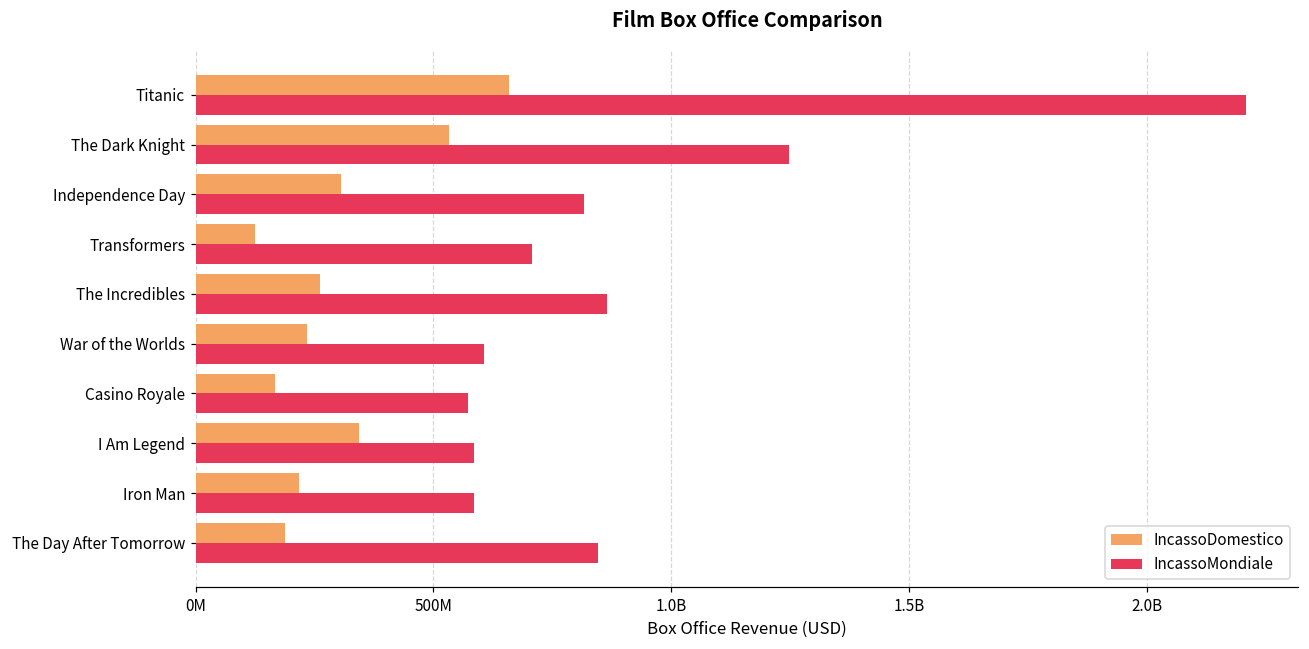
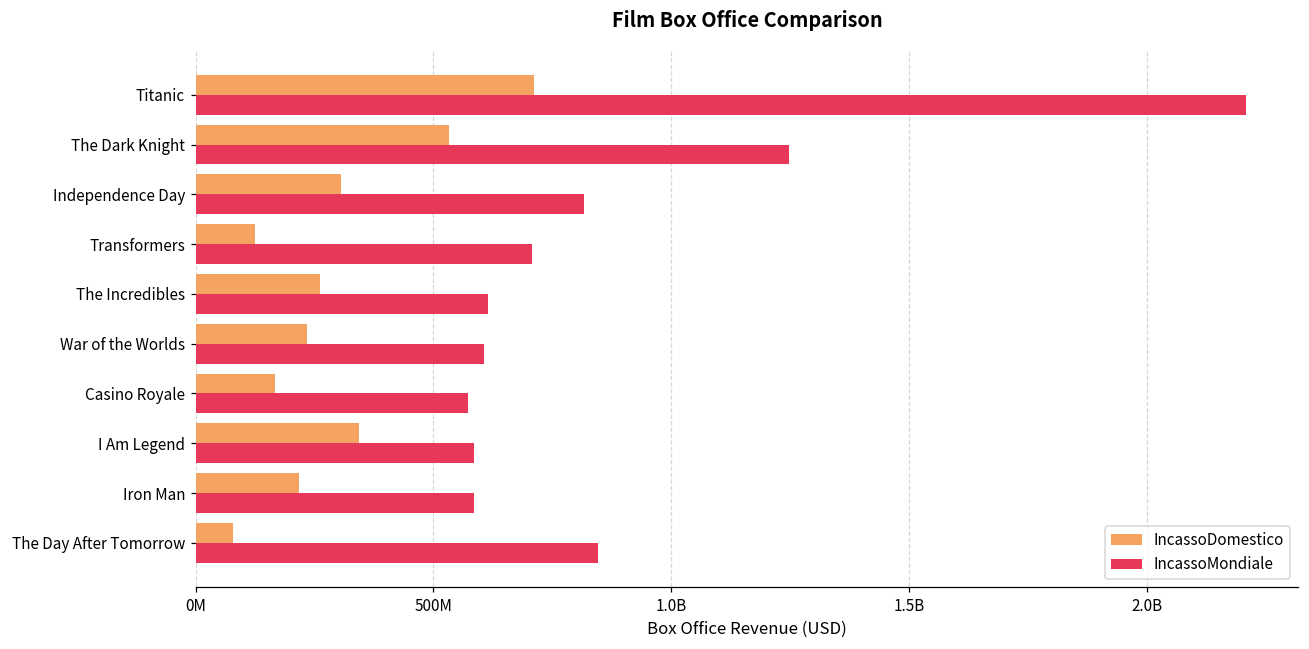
IncassoDomestico, Titanic: 660000000 -> 710000000
IncassoMondiale, The Incredibles: 860000000 -> 610000000
IncassoDomestico, The Day After Tomorrow: 190000000 -> 80000000
